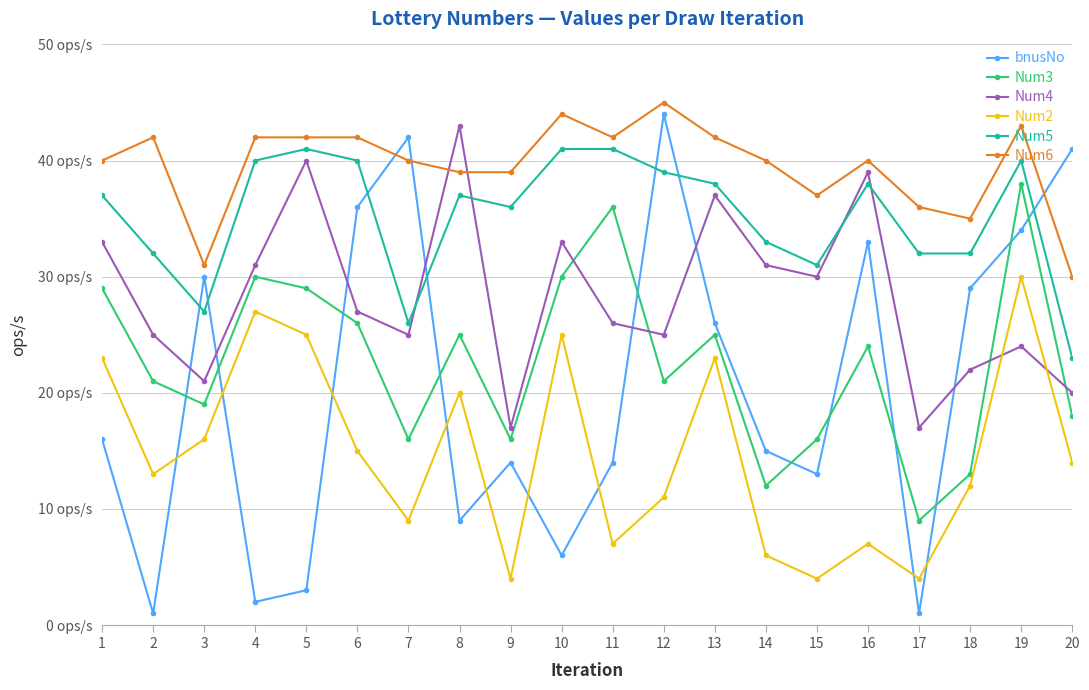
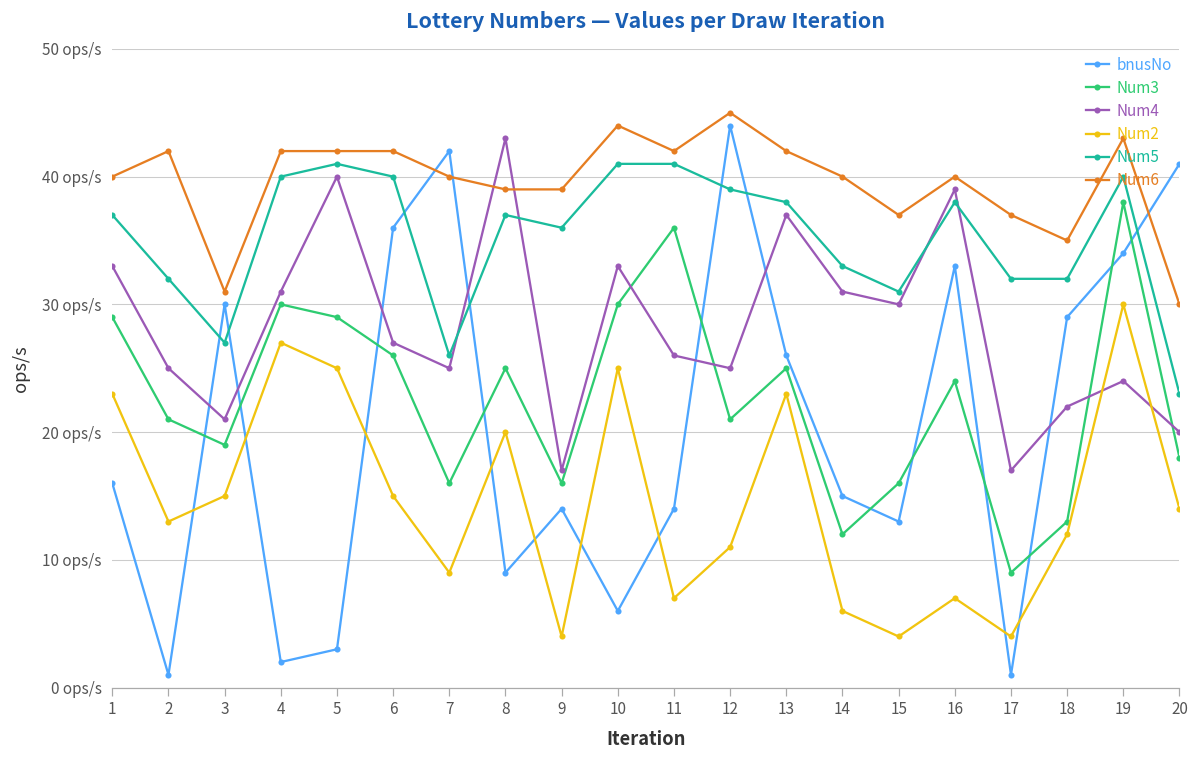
Num2, 3: 16 ops/s -> 15 ops/s
Num6, 17: 36 ops/s -> 37 ops/s
